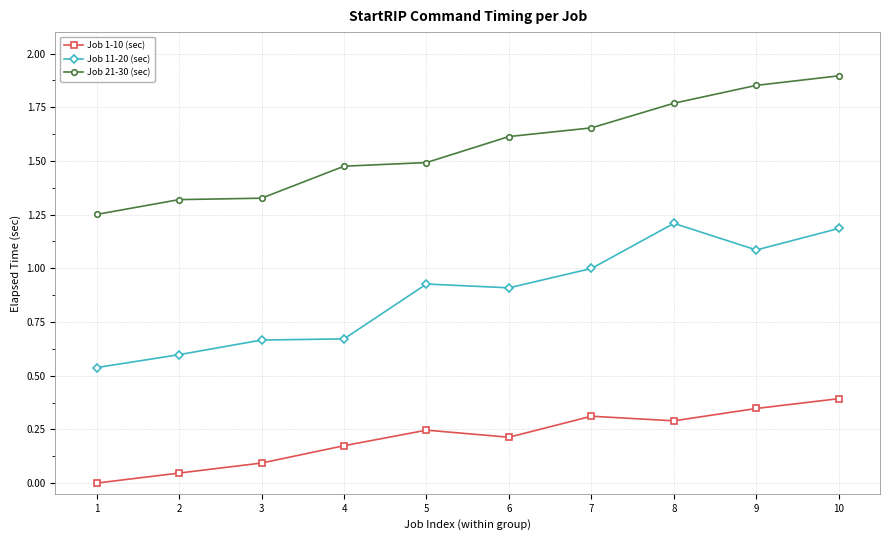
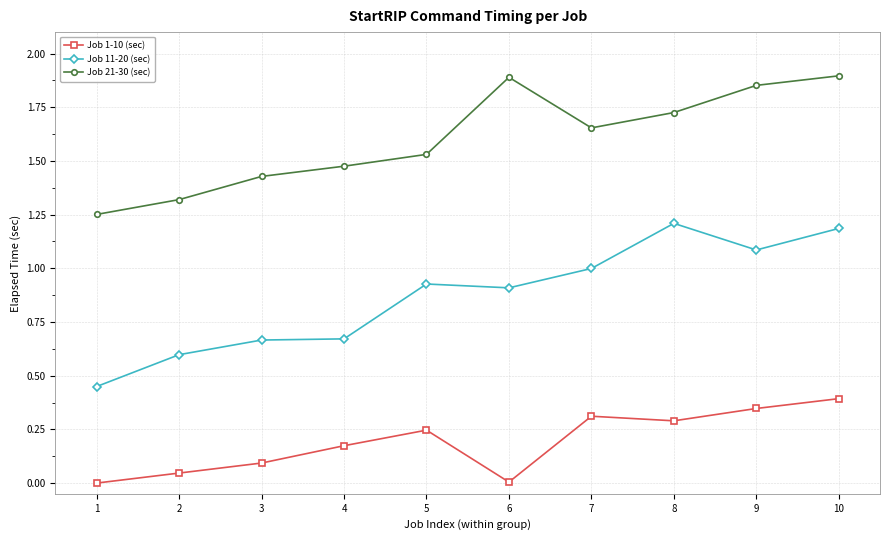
Job 11-20 (sec), 1: 0.54 -> 0.45
Job 21-30 (sec), 3: 1.33 -> 1.43
Job 21-30 (sec), 5: 1.49 -> 1.53
Job 1-10 (sec), 6: 0.21 -> 0.00
Job 21-30 (sec), 6: 1.61 -> 1.89
Job 21-30 (sec), 8: 1.77 -> 1.73
